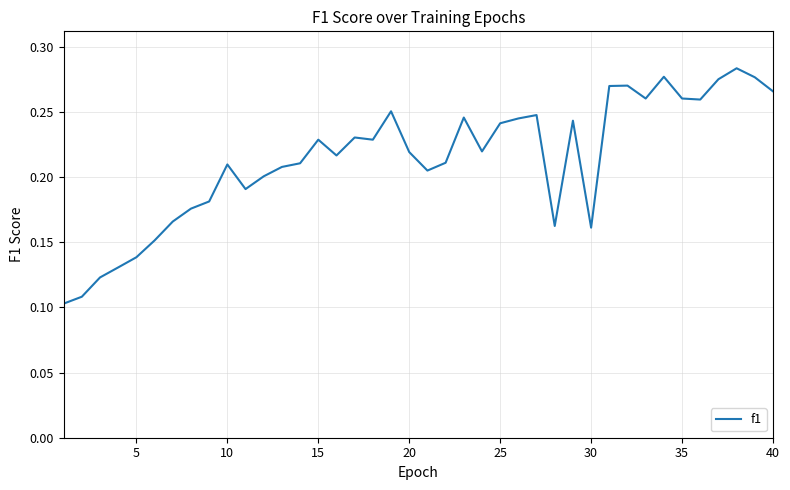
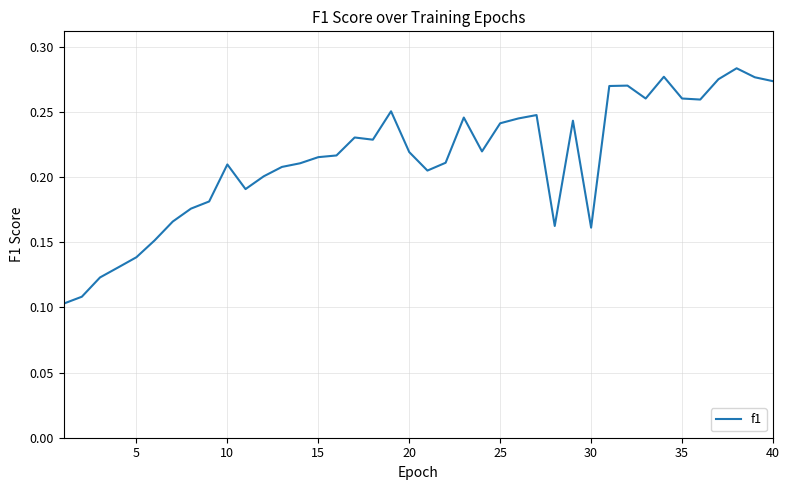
15: 0.229 -> 0.215
40: 0.266 -> 0.274
